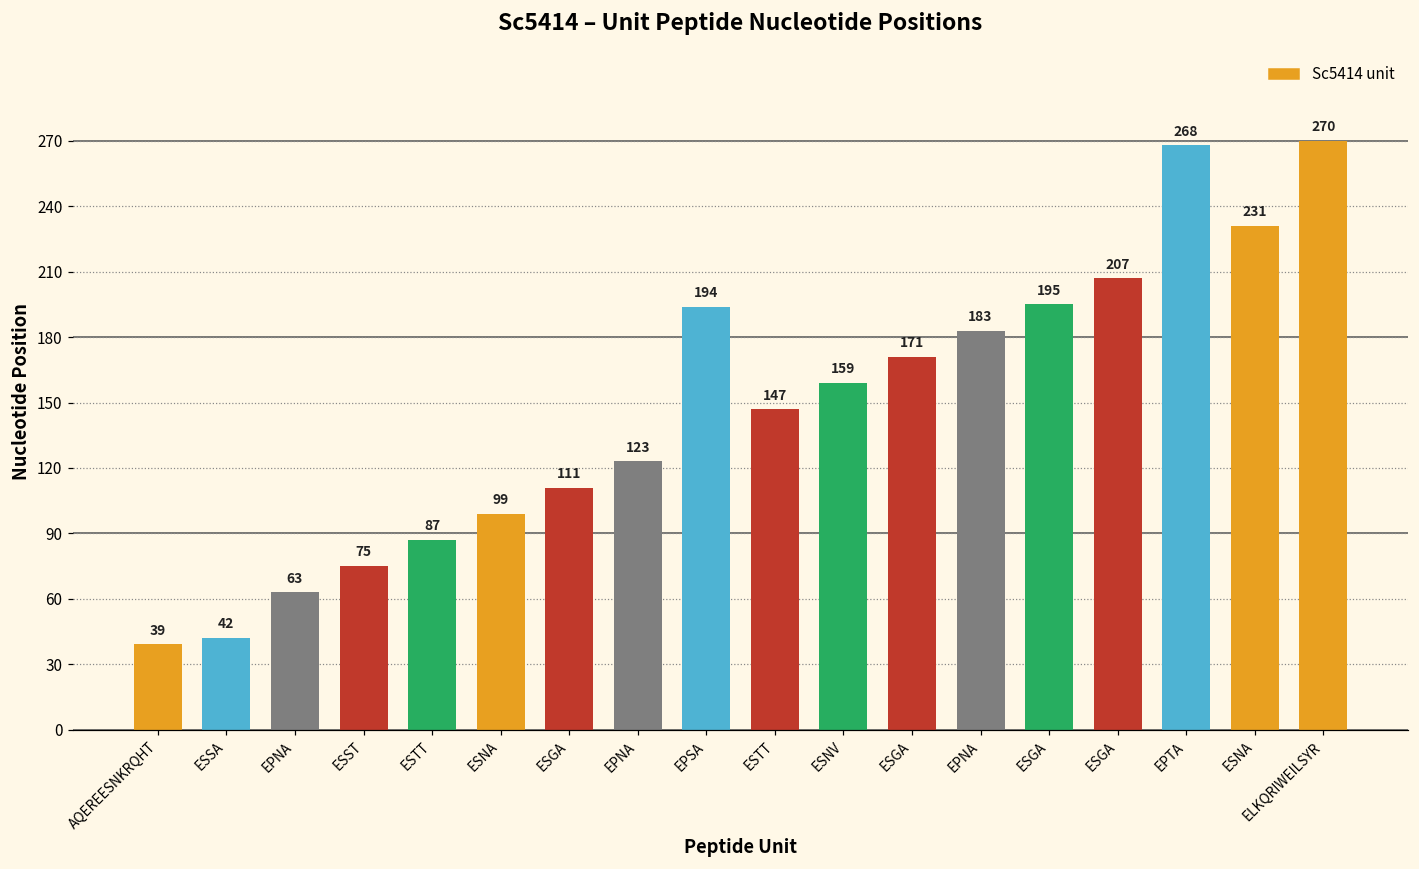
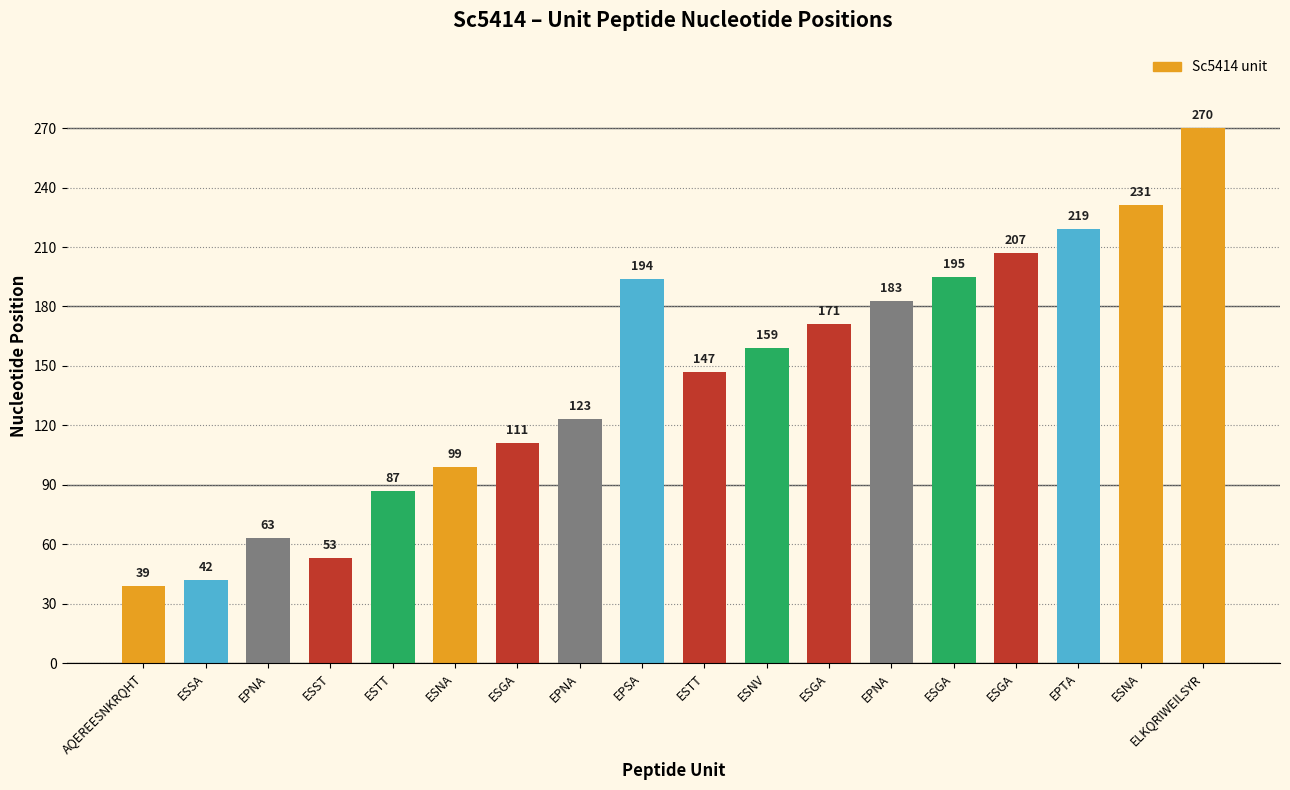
ESST: 75 -> 53
EPTA: 268 -> 219
